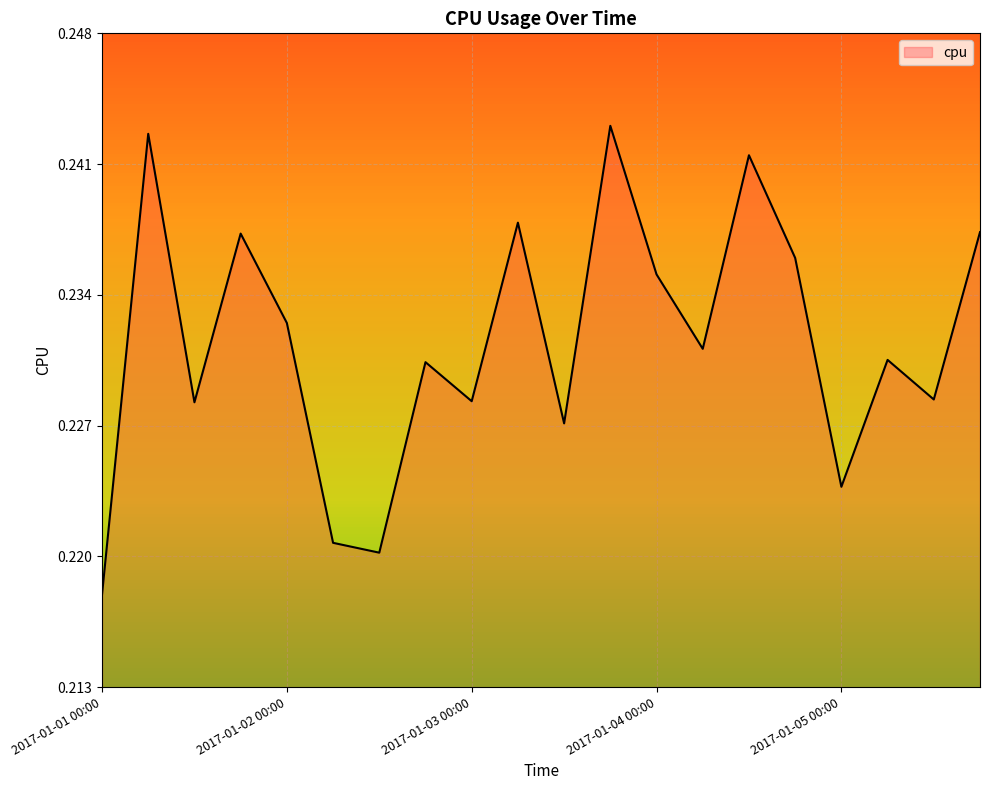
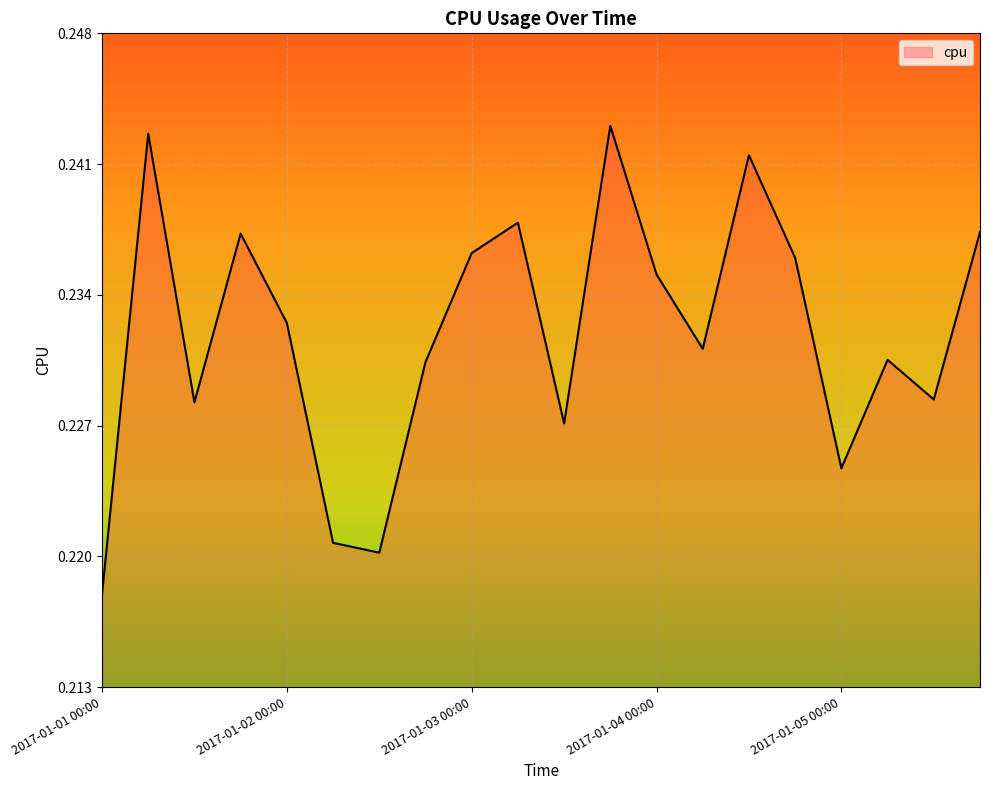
2017-01-03 00:00: 0.2284 -> 0.2364
2017-01-05 00:00: 0.2237 -> 0.2247
